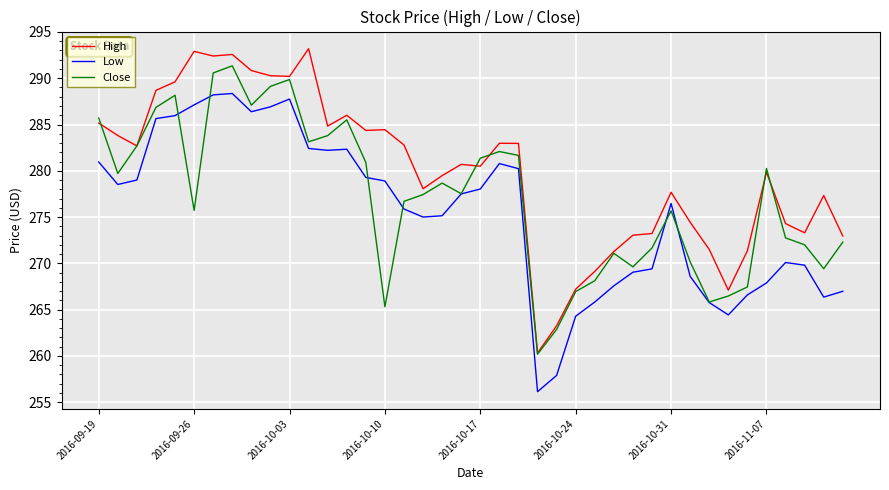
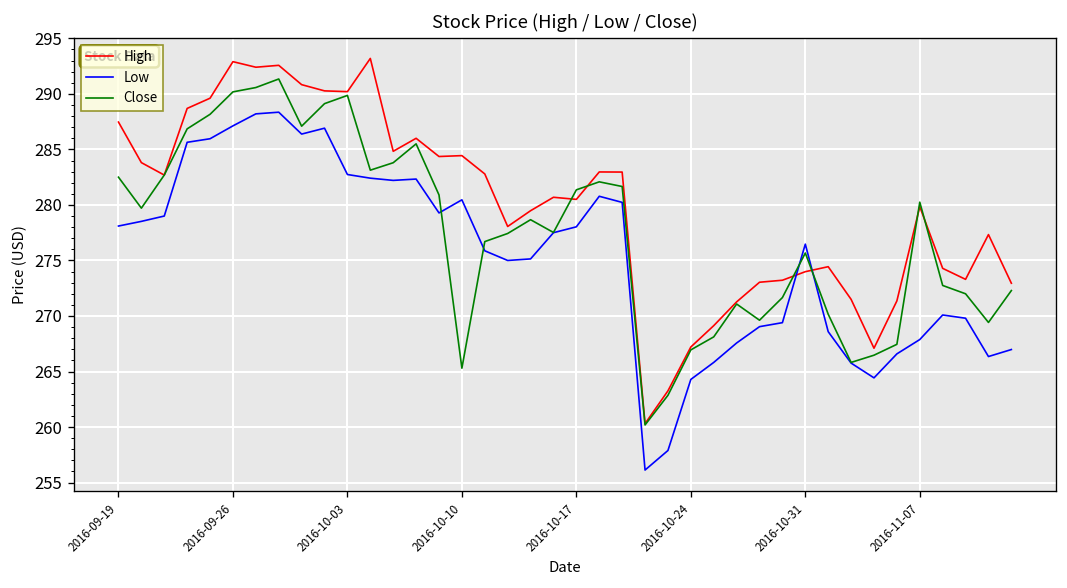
High, 2016-09-19: 285 -> 287
Low, 2016-09-19: 281 -> 278
Close, 2016-09-19: 286 -> 283
Close, 2016-09-26: 276 -> 290
Low, 2016-10-03: 288 -> 283
Low, 2016-10-10: 279 -> 280
High, 2016-10-31: 278 -> 274
